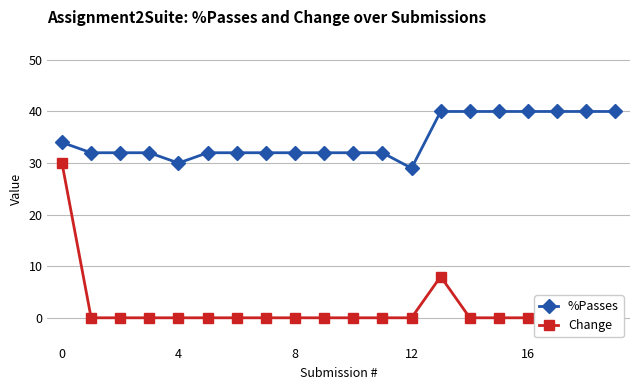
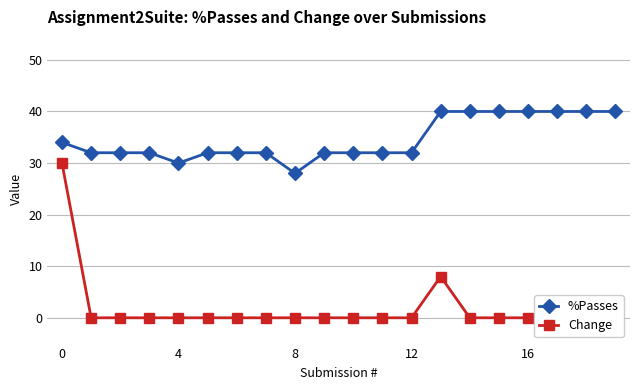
%Passes, 8: 32 -> 28
%Passes, 12: 29 -> 32
